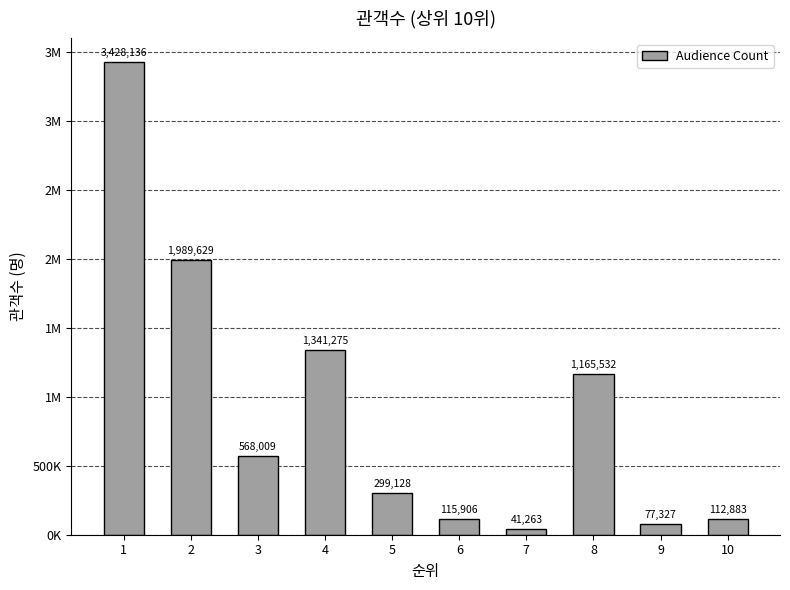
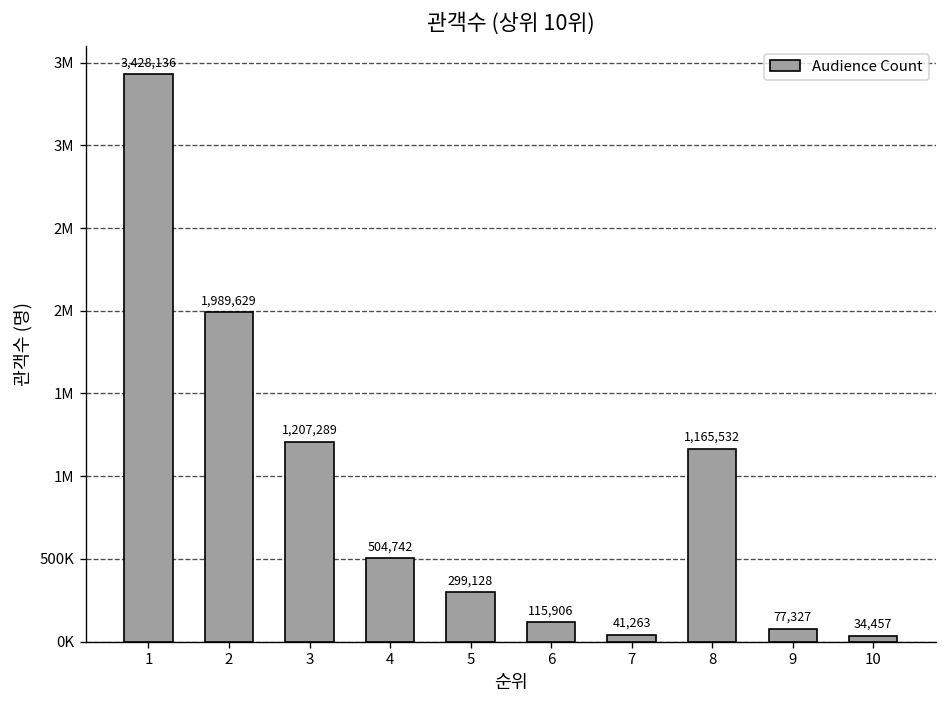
3: 568,009 -> 1,207,289
4: 1,341,275 -> 504,742
10: 112,883 -> 34,457
